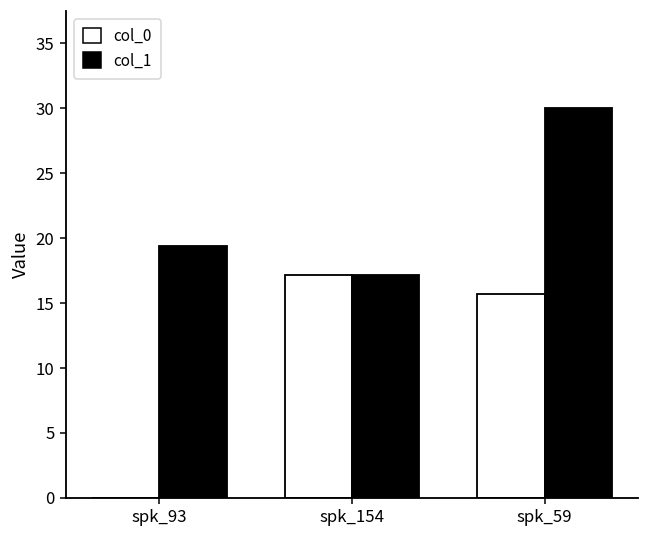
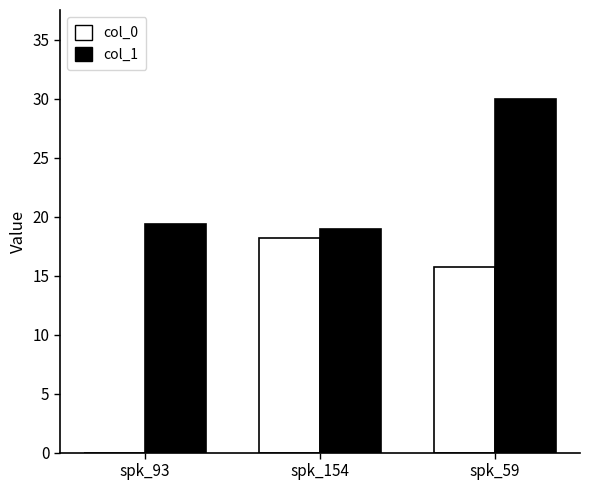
col_0, spk_154: 17.2 -> 18.2
col_1, spk_154: 17.1 -> 19.0
